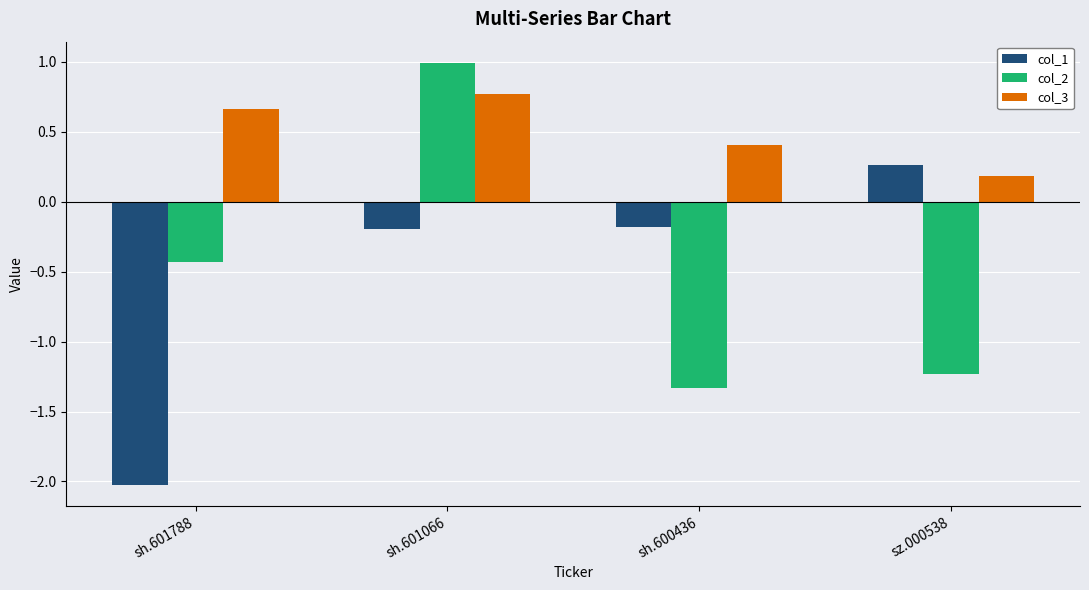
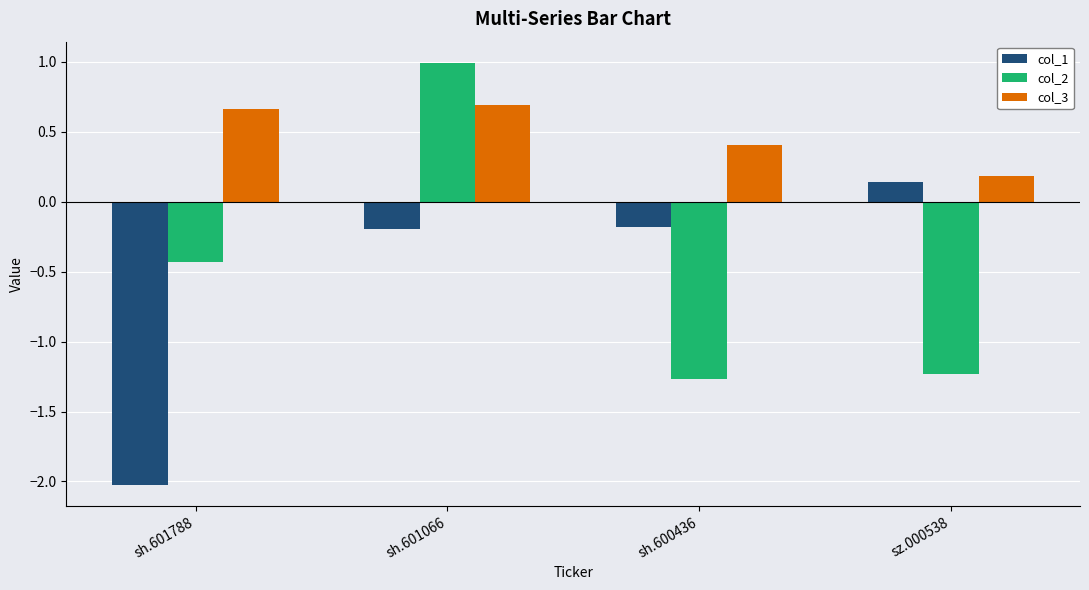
col_3, sh.601066: 0.77 -> 0.69
col_2, sh.600436: -1.33 -> -1.27
col_1, sz.000538: 0.26 -> 0.14
